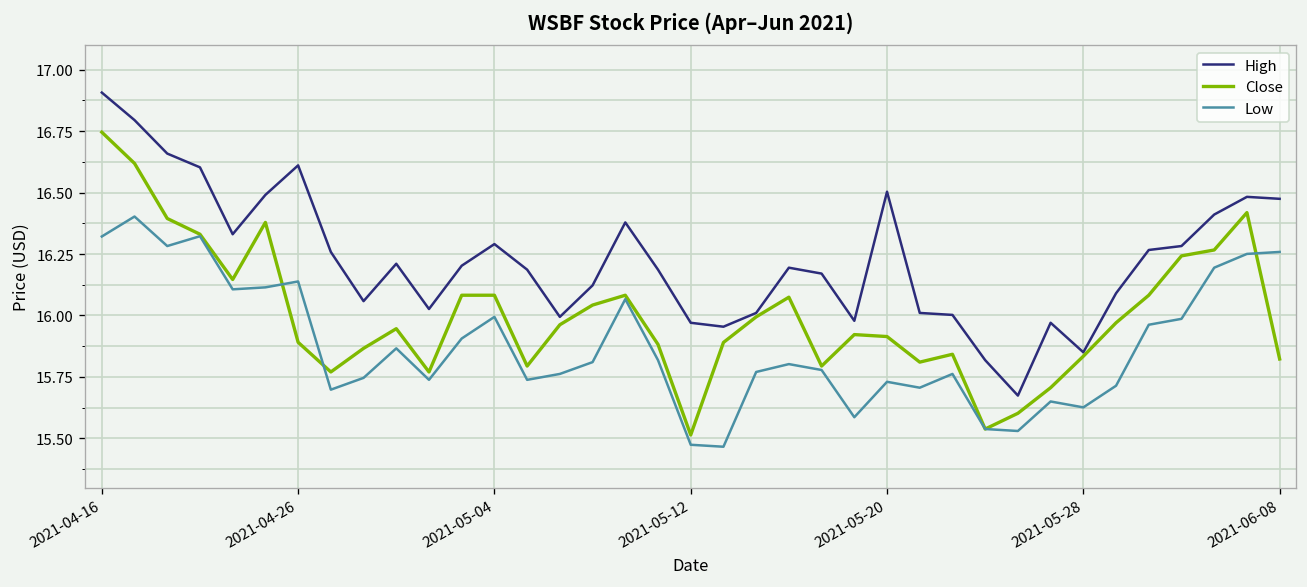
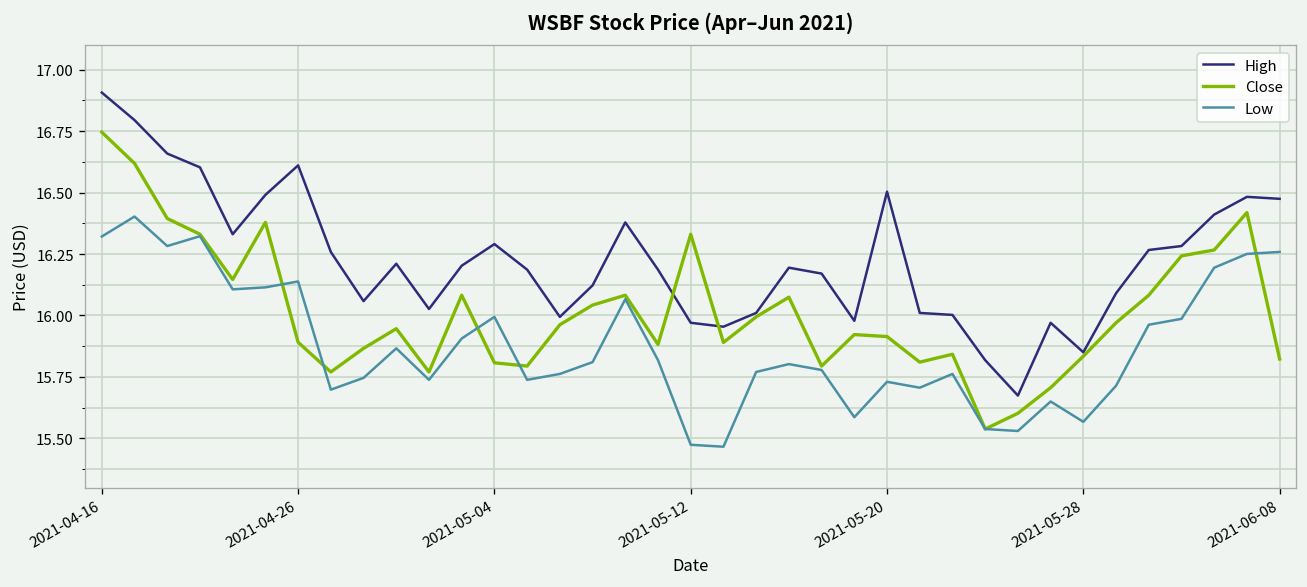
Close, 2021-05-04: 16.08 -> 15.81
Close, 2021-05-12: 15.51 -> 16.33
Low, 2021-05-28: 15.63 -> 15.57
